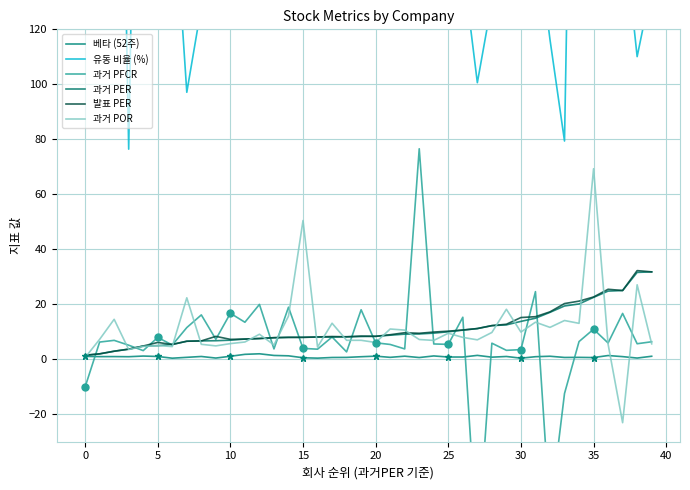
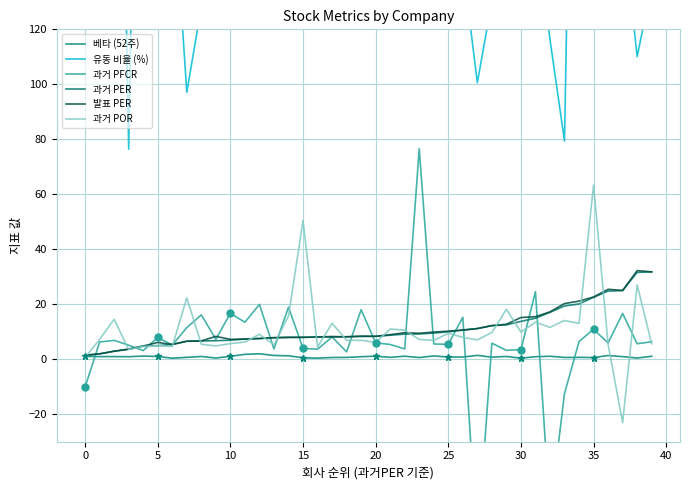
과거 POR, 35: 69 -> 63
